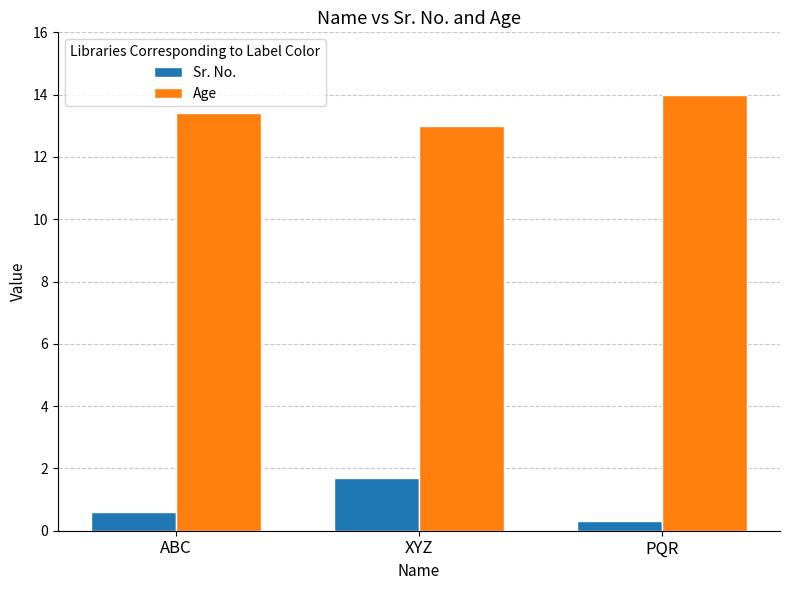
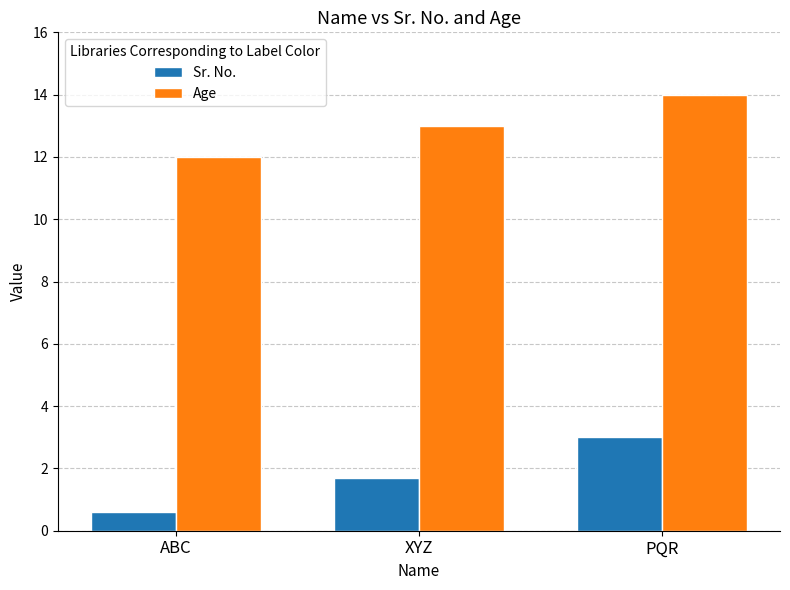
Age, ABC: 13.4 -> 12.0
Sr. No., PQR: 0.3 -> 3.0
